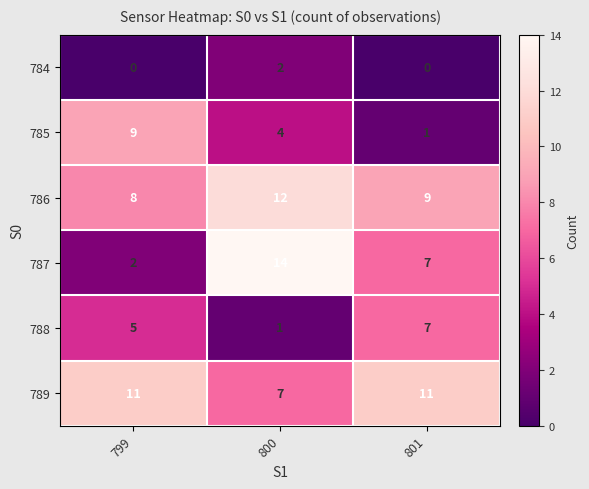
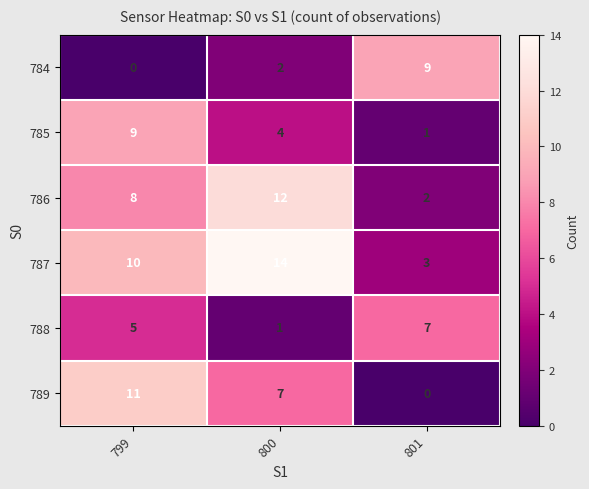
784, 801: 0 -> 9
786, 801: 9 -> 2
787, 799: 2 -> 10
787, 801: 7 -> 3
789, 801: 11 -> 0
